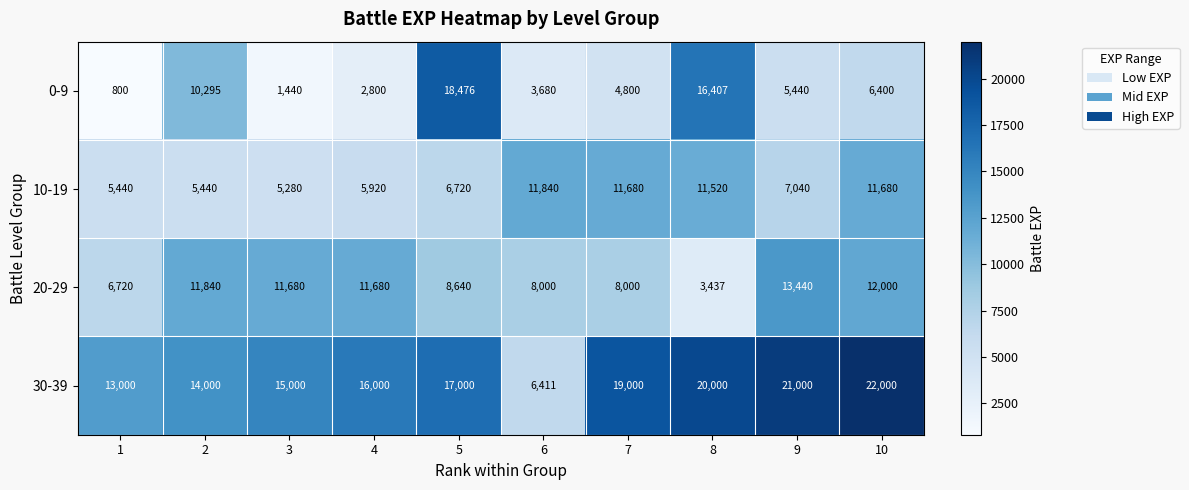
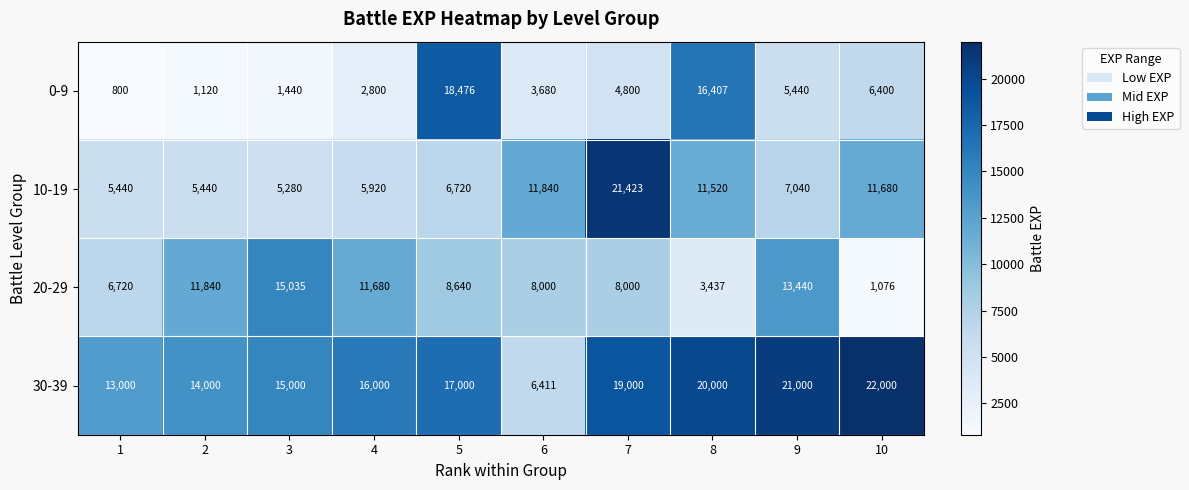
0-9, 2: 10,295 -> 1,120
10-19, 7: 11,680 -> 21,423
20-29, 3: 11,680 -> 15,035
20-29, 10: 12,000 -> 1,076
